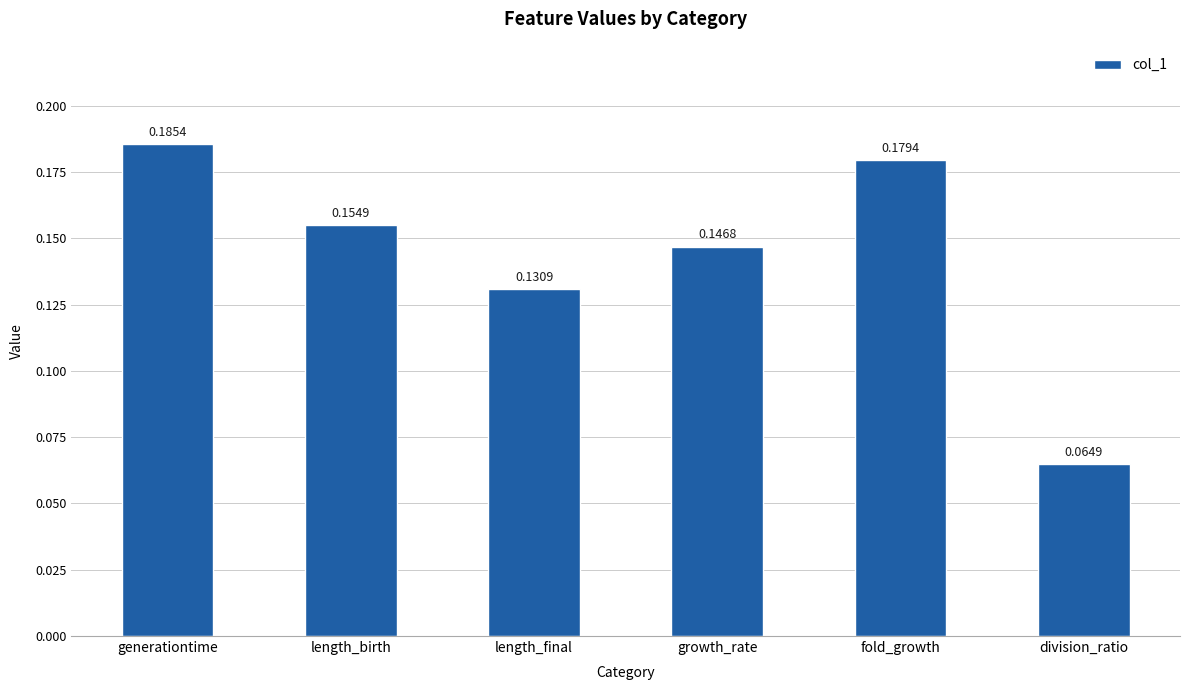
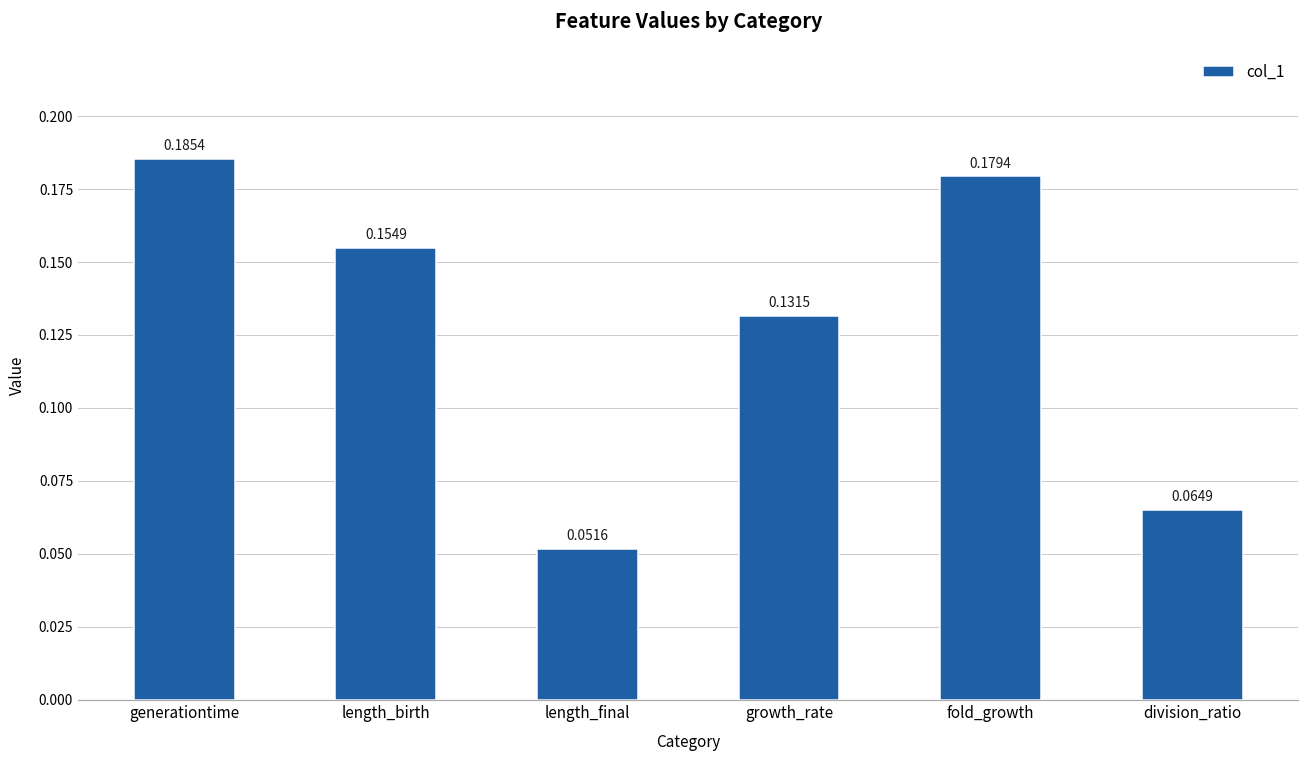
length_final: 0.1309 -> 0.0516
growth_rate: 0.1468 -> 0.1315
